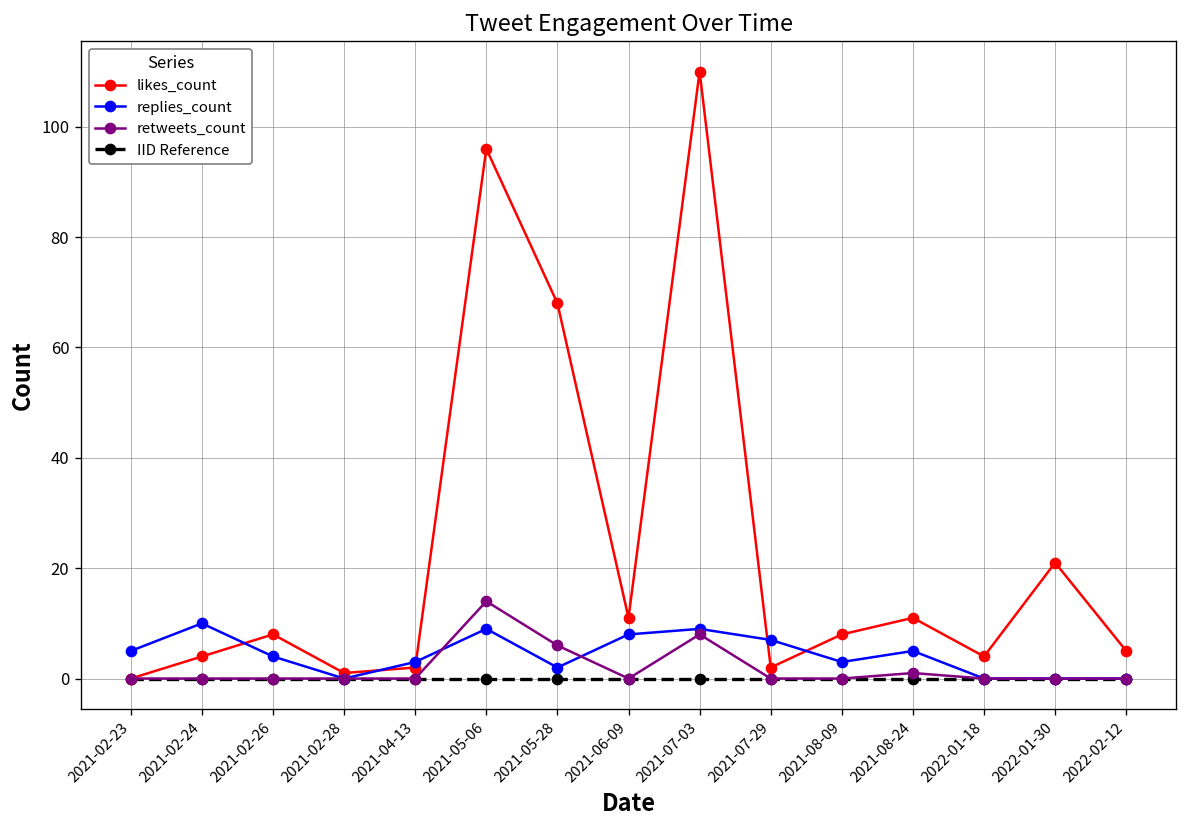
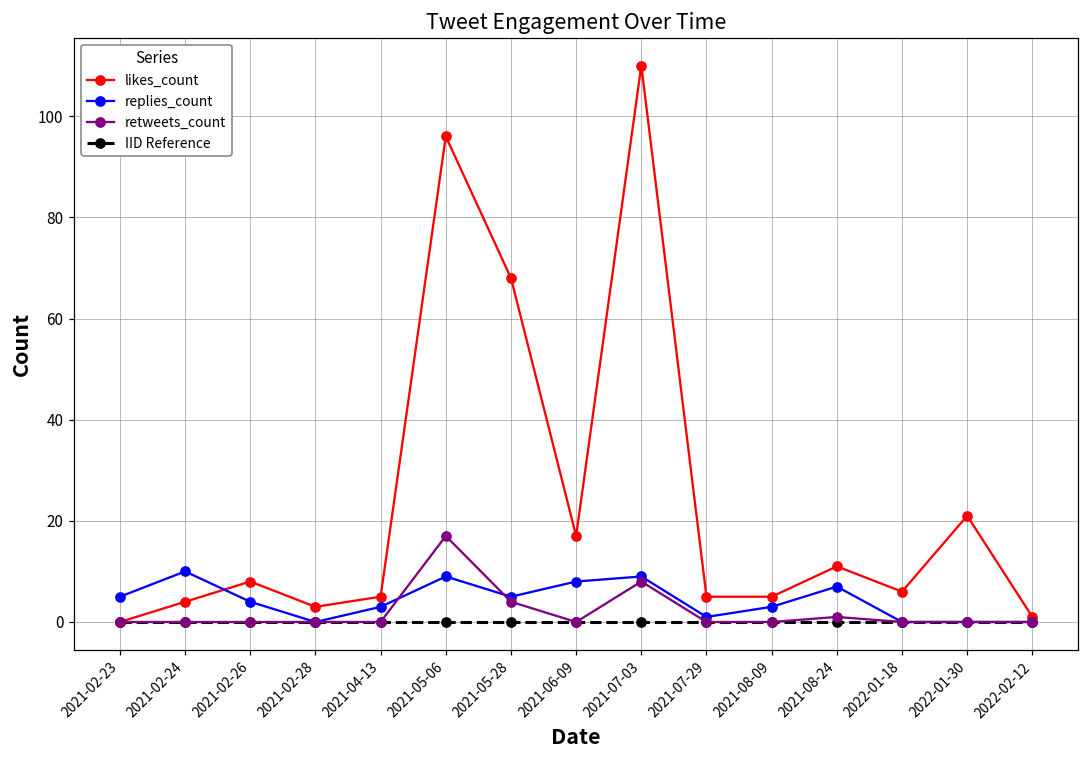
likes_count, 2021-02-28: 1 -> 3
likes_count, 2021-04-13: 2 -> 5
retweets_count, 2021-05-06: 14 -> 17
replies_count, 2021-05-28: 2 -> 5
retweets_count, 2021-05-28: 6 -> 4
likes_count, 2021-06-09: 11 -> 17
likes_count, 2021-07-29: 2 -> 5
replies_count, 2021-07-29: 7 -> 1
likes_count, 2021-08-09: 8 -> 5
replies_count, 2021-08-24: 5 -> 7
likes_count, 2022-01-18: 4 -> 6
likes_count, 2022-02-12: 5 -> 1
